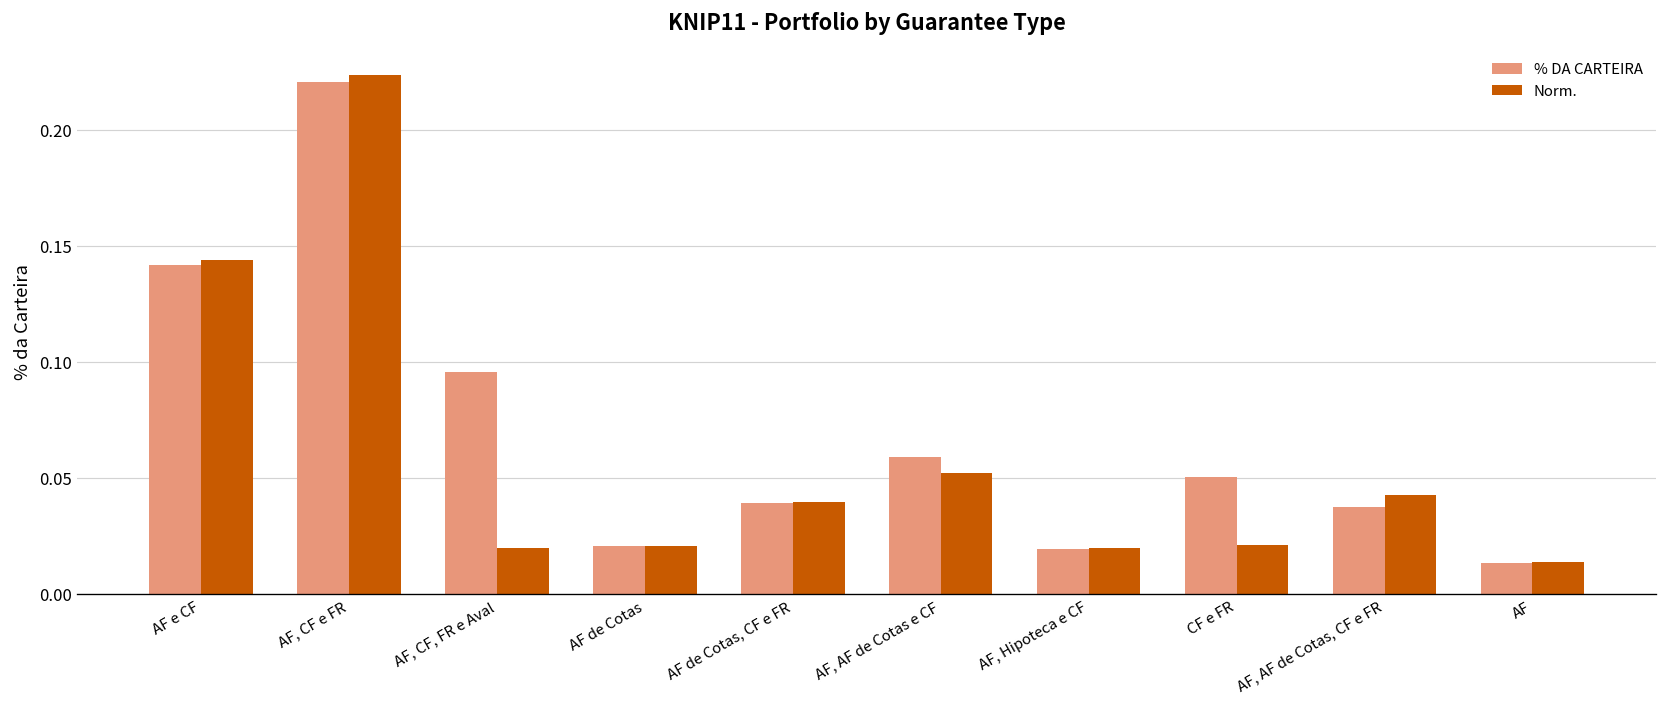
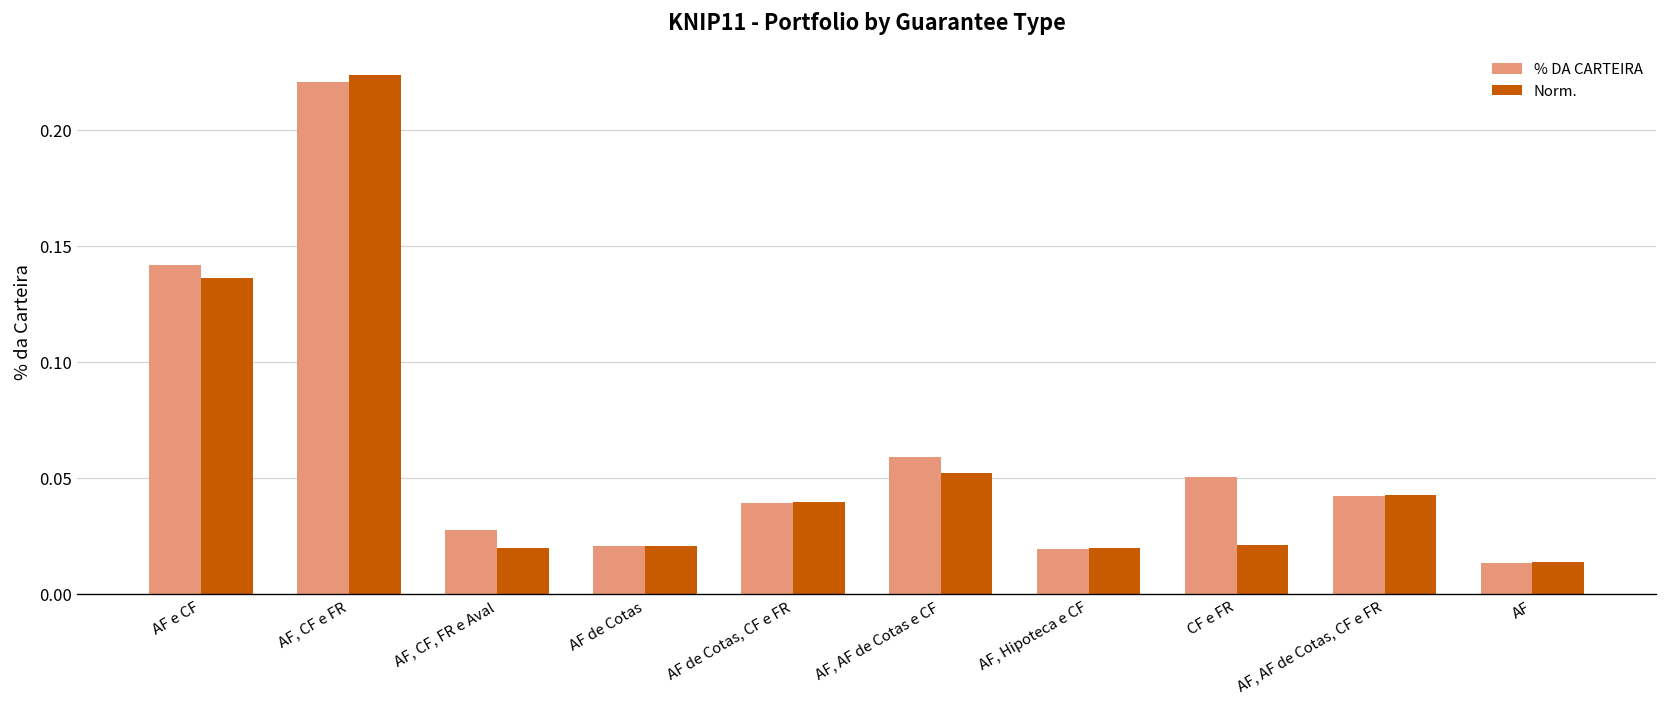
Norm., AF e CF: 0.144 -> 0.136
% DA CARTEIRA, AF, CF, FR e Aval: 0.096 -> 0.028
% DA CARTEIRA, AF, AF de Cotas, CF e FR: 0.037 -> 0.042
